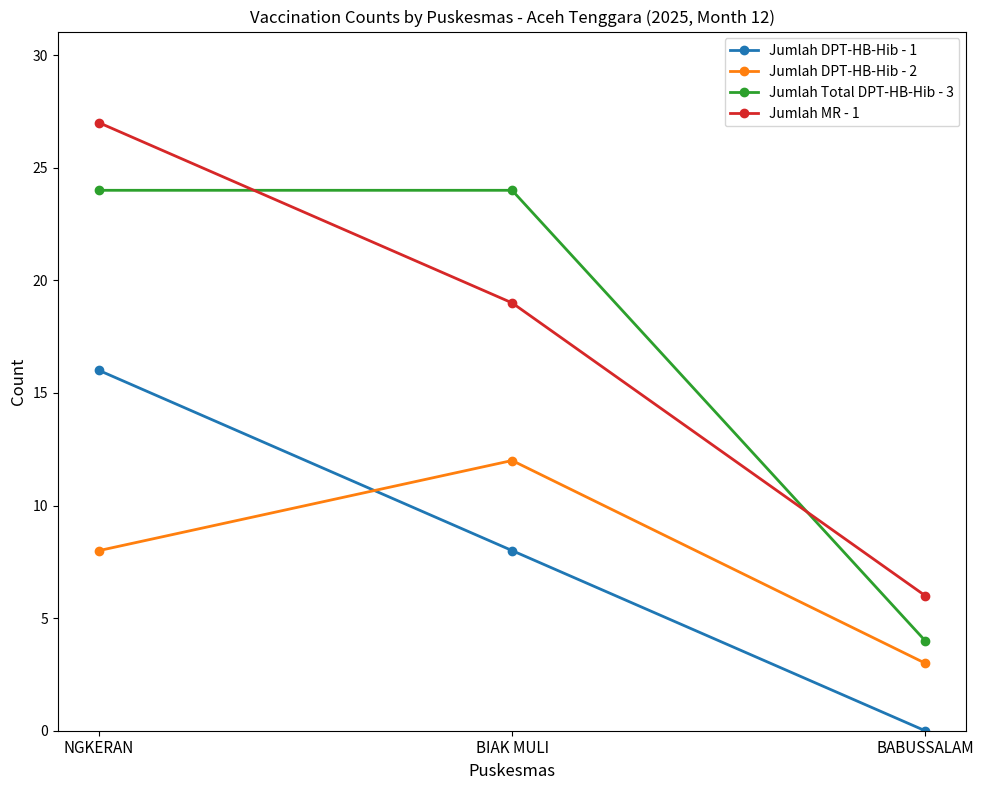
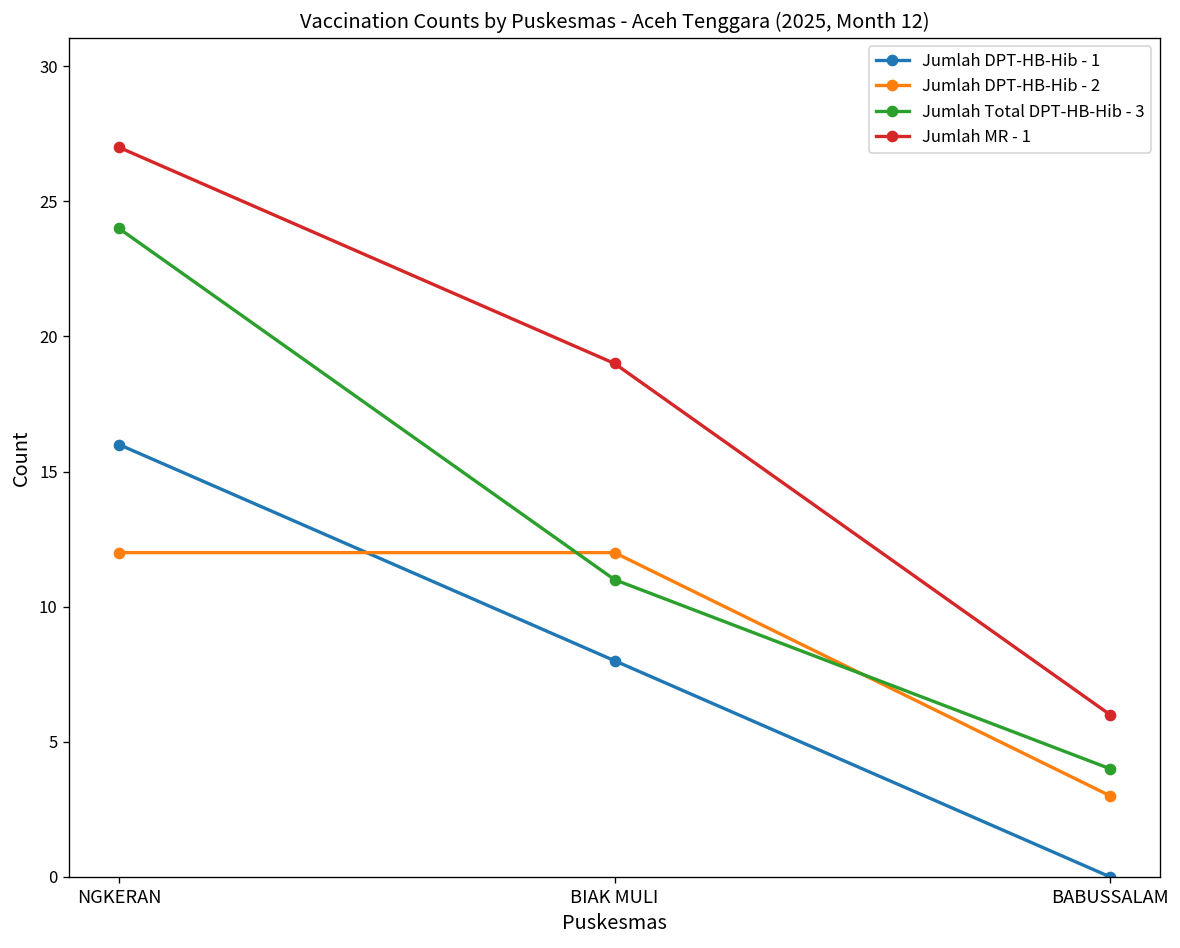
Jumlah DPT-HB-Hib - 2, NGKERAN: 8 -> 12
Jumlah Total DPT-HB-Hib - 3, BIAK MULI: 24 -> 11
